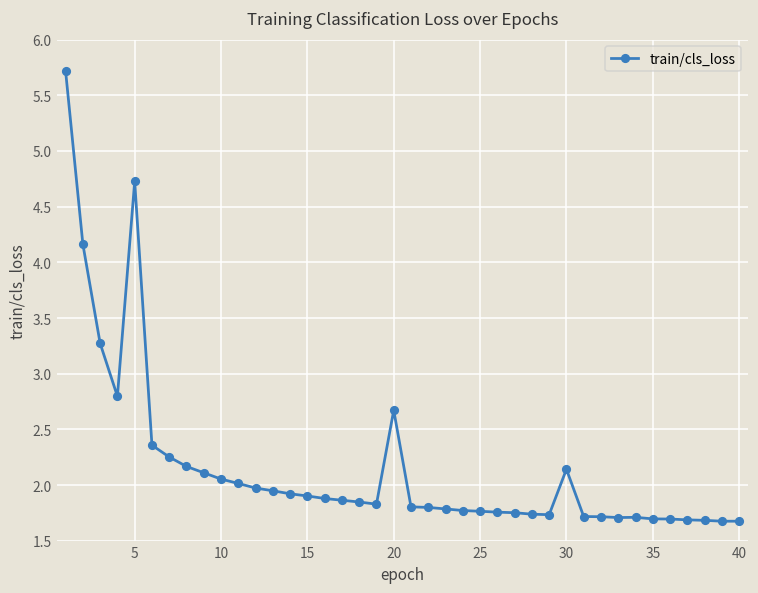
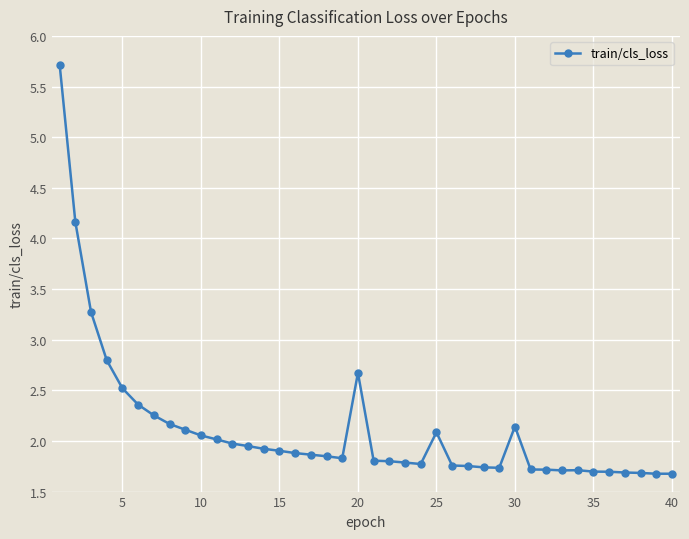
5: 4.73 -> 2.52
25: 1.77 -> 2.09
